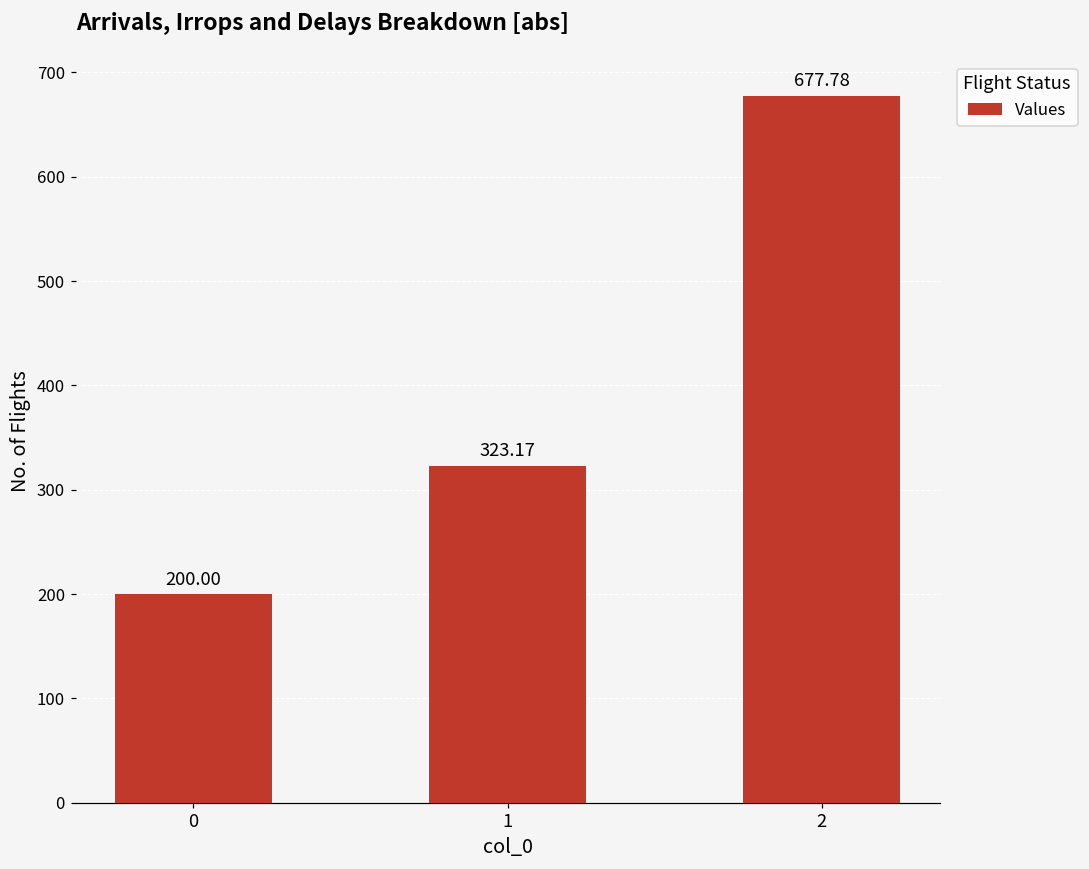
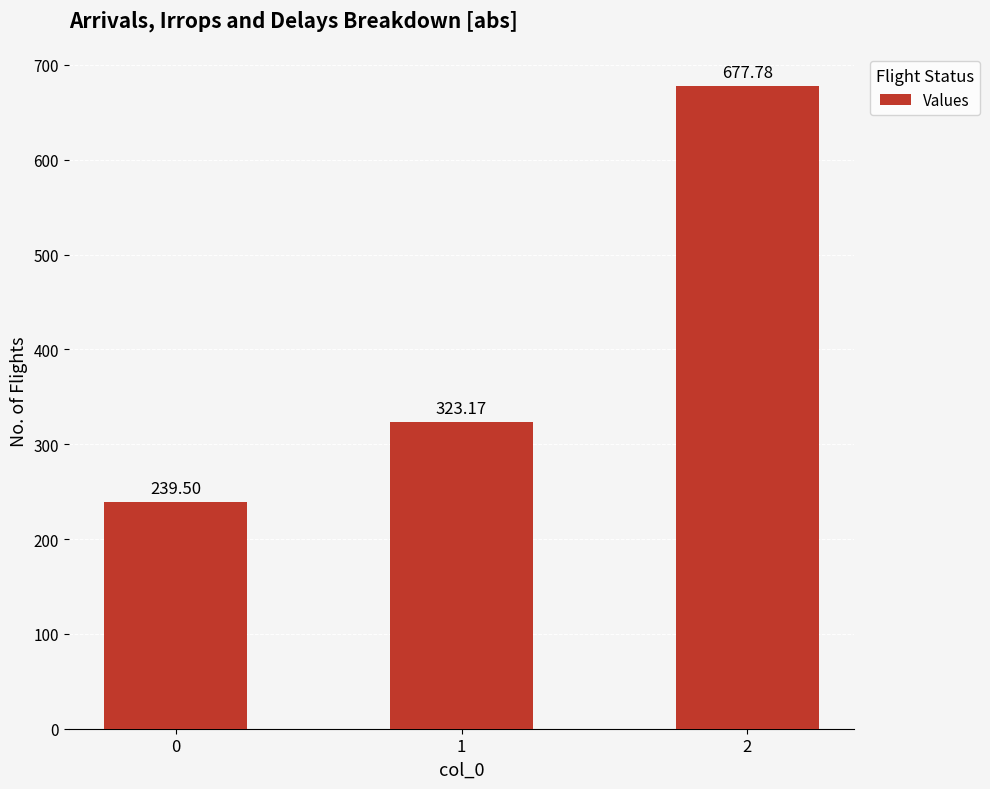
0: 200.00 -> 239.50
